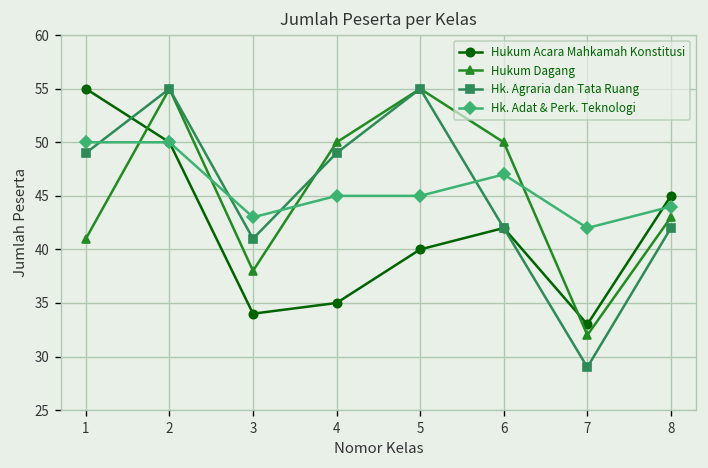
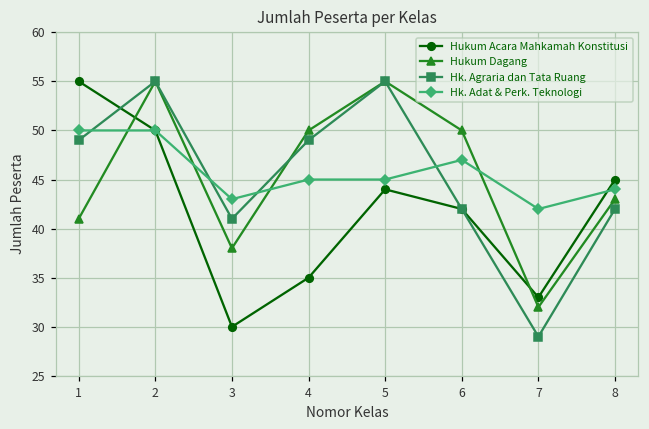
Hukum Acara Mahkamah Konstitusi, 3: 34 -> 30
Hukum Acara Mahkamah Konstitusi, 5: 40 -> 44
